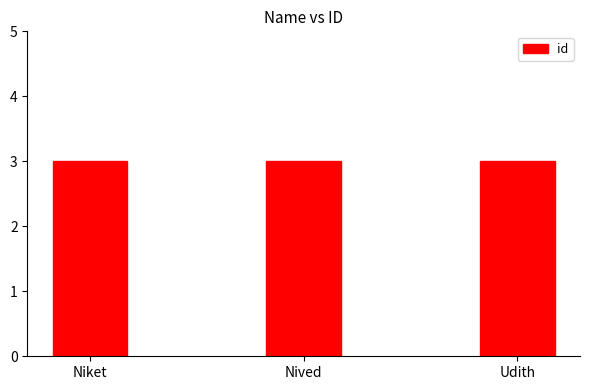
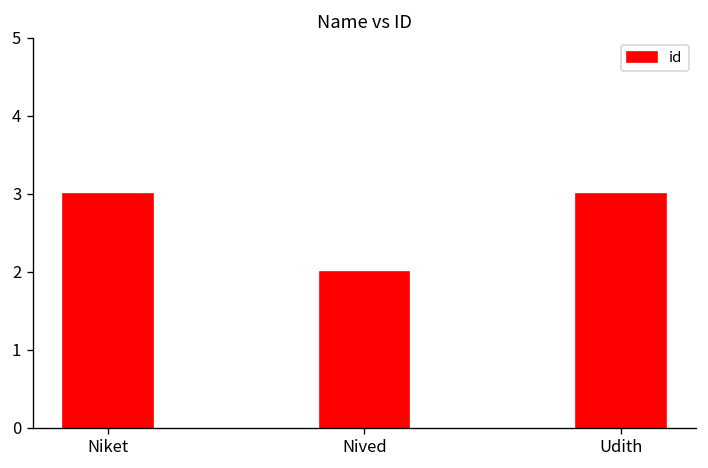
Nived: 3 -> 2
